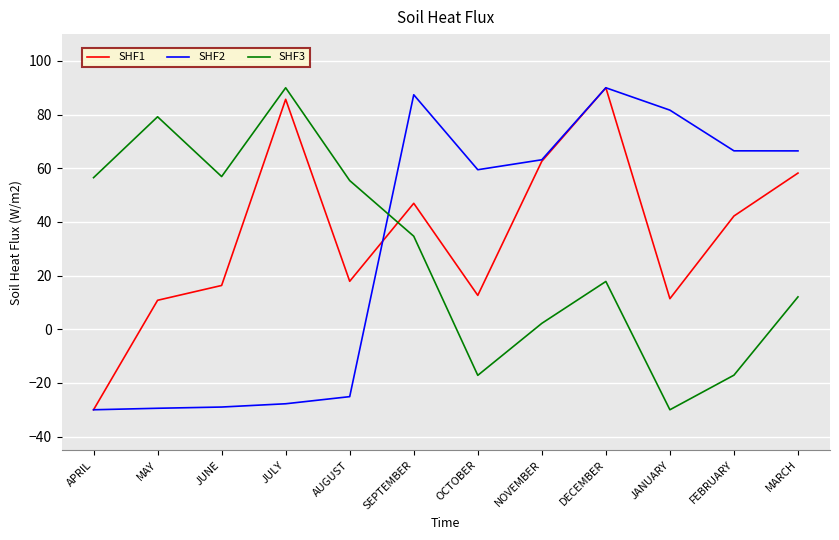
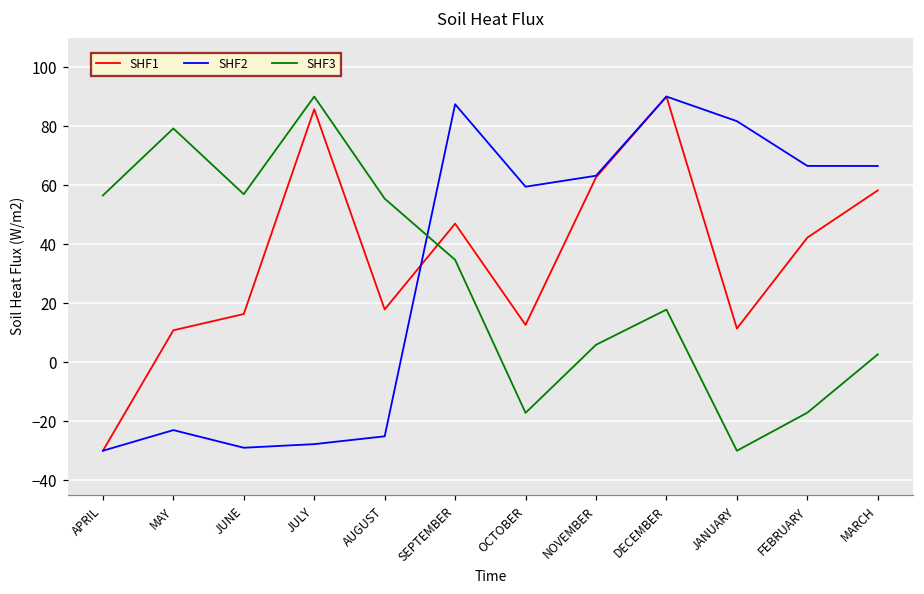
SHF2, MAY: -29 -> -23
SHF3, NOVEMBER: 2 -> 6
SHF3, MARCH: 12 -> 3
